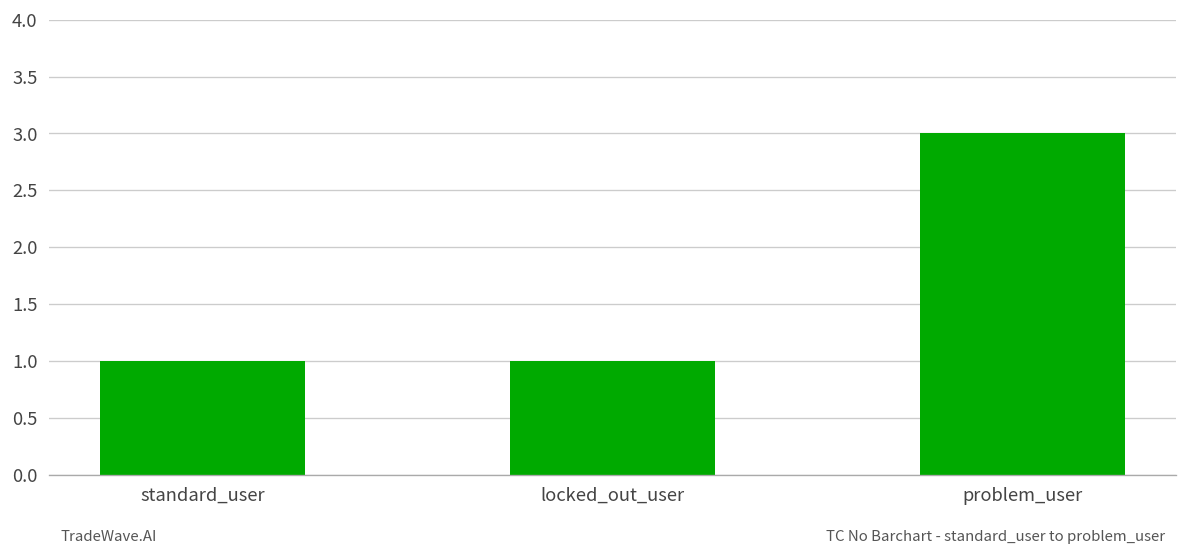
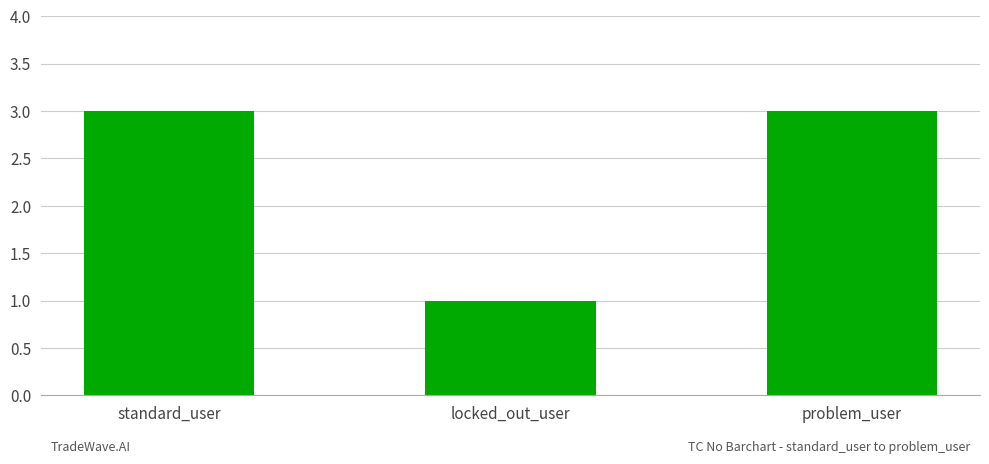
standard_user: 1 -> 3
